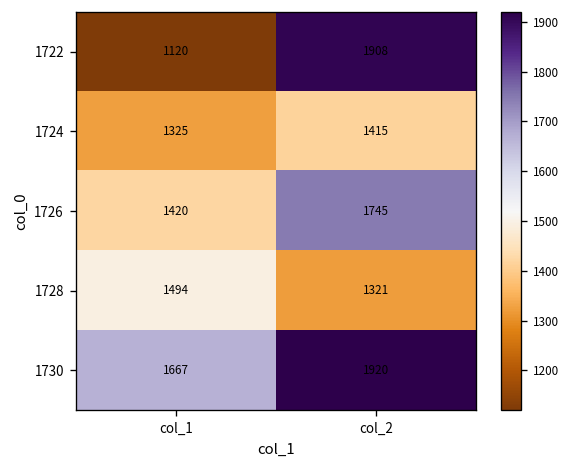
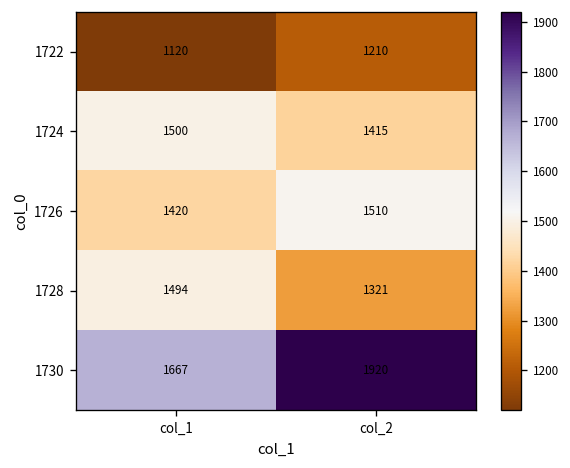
1722, col_2: 1908 -> 1210
1724, col_1: 1325 -> 1500
1726, col_2: 1745 -> 1510
